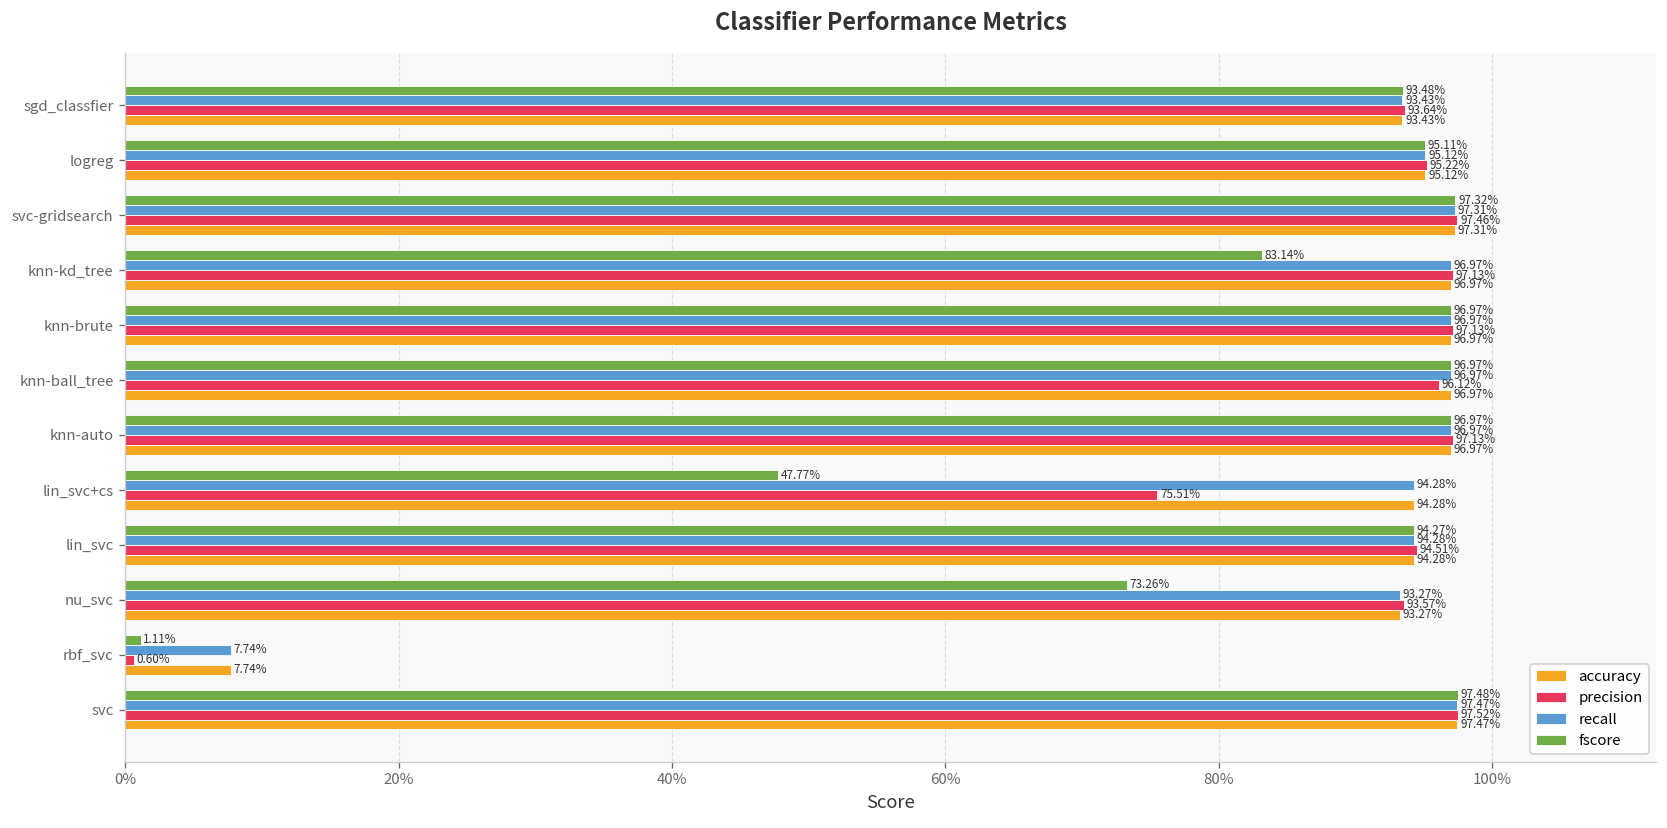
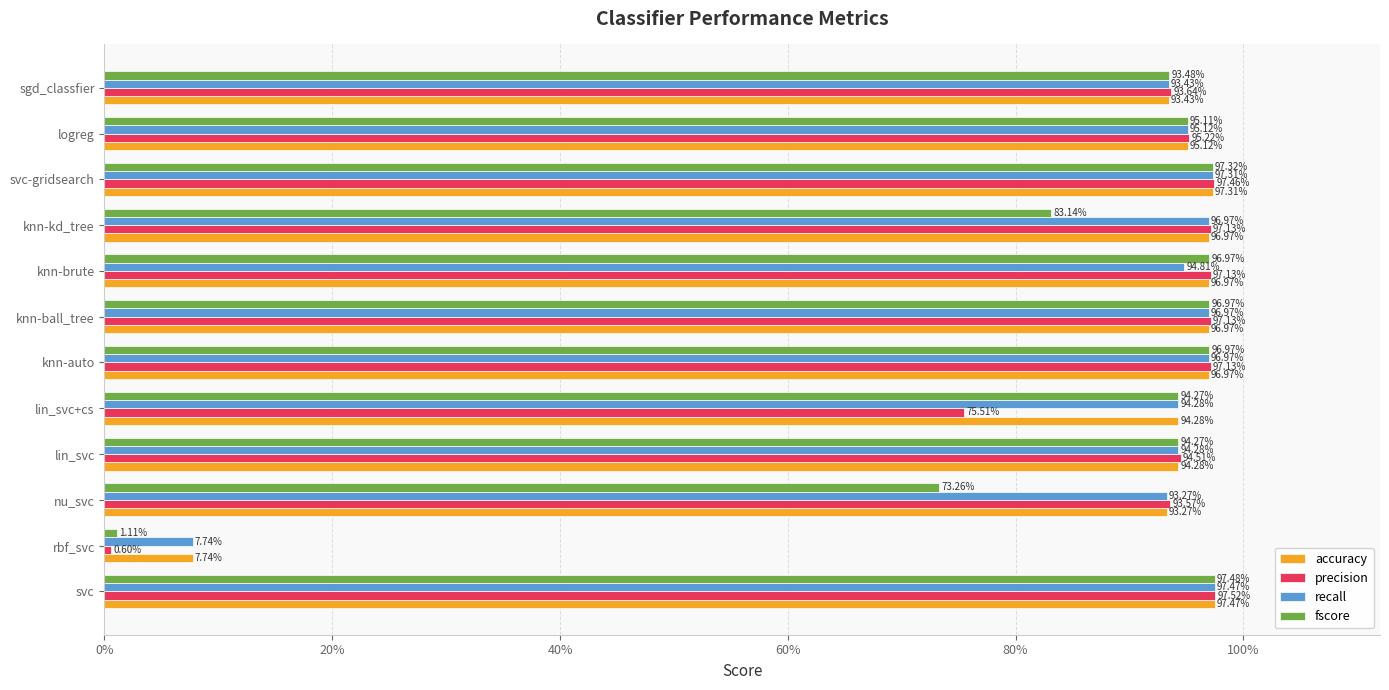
recall, knn-brute: 96.97% -> 94.81%
precision, knn-ball_tree: 96.12% -> 97.13%
fscore, lin_svc+cs: 47.77% -> 94.27%
